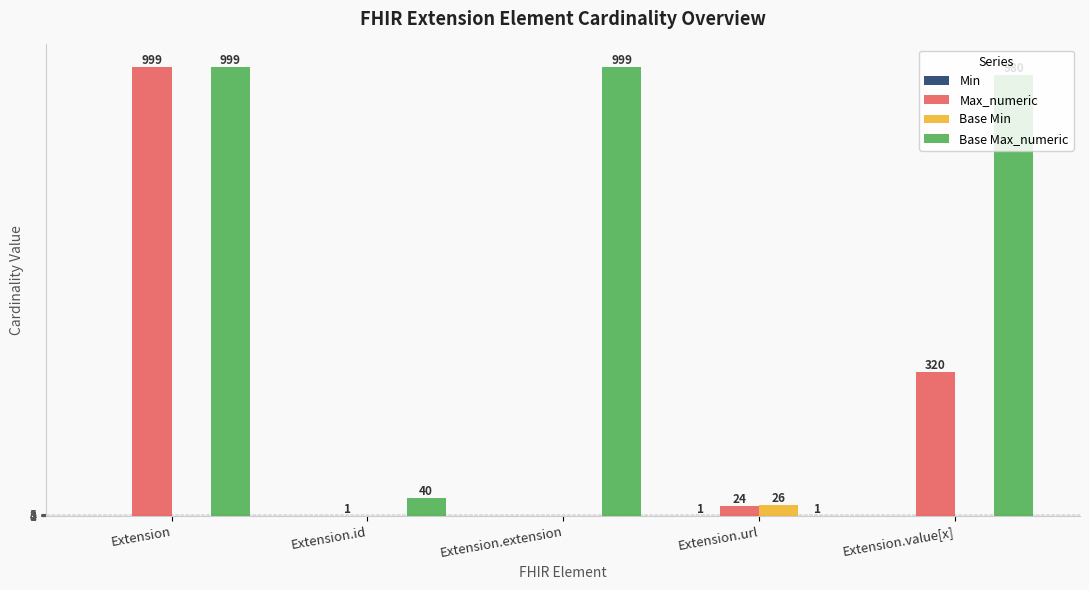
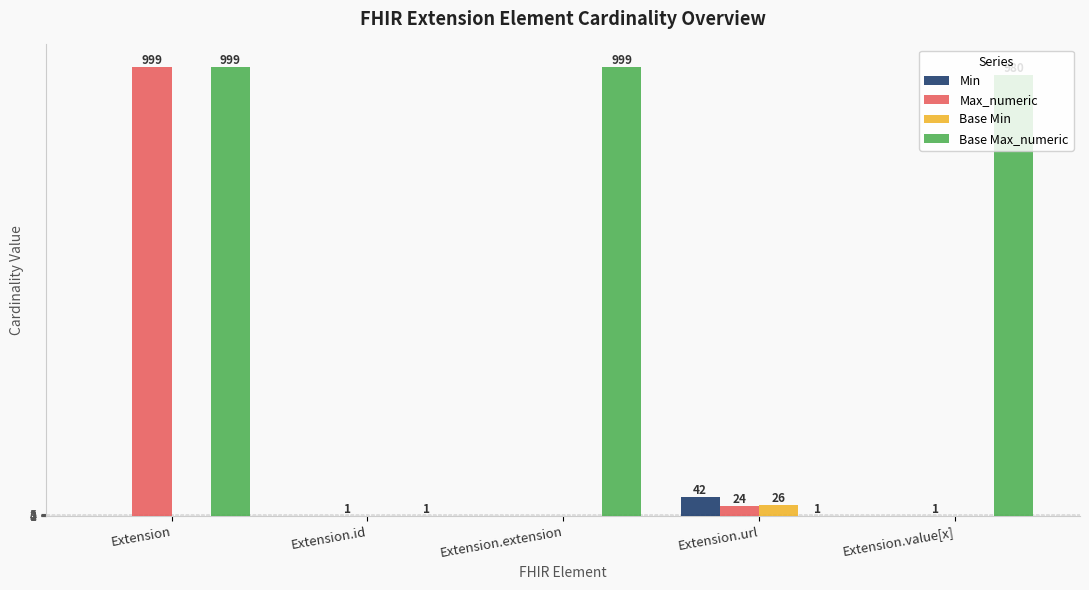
Base Max_numeric, Extension.id: 40 -> 1
Min, Extension.url: 1 -> 42
Max_numeric, Extension.value[x]: 320 -> 1
